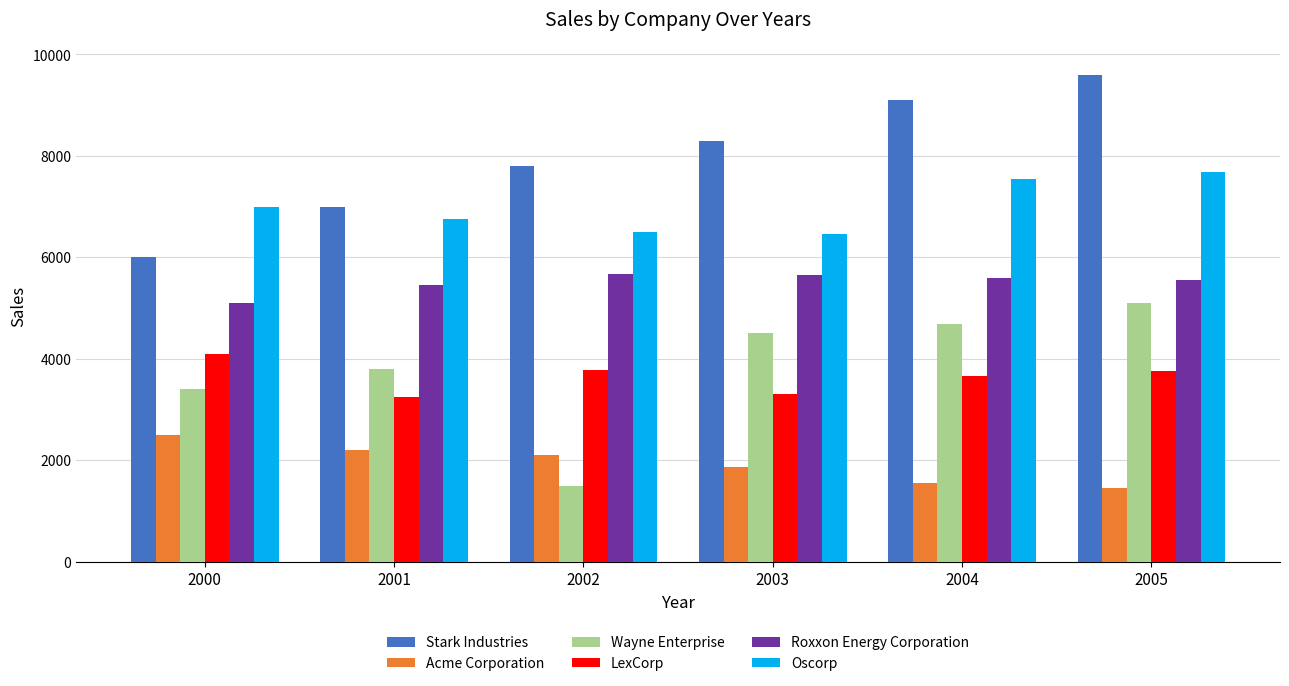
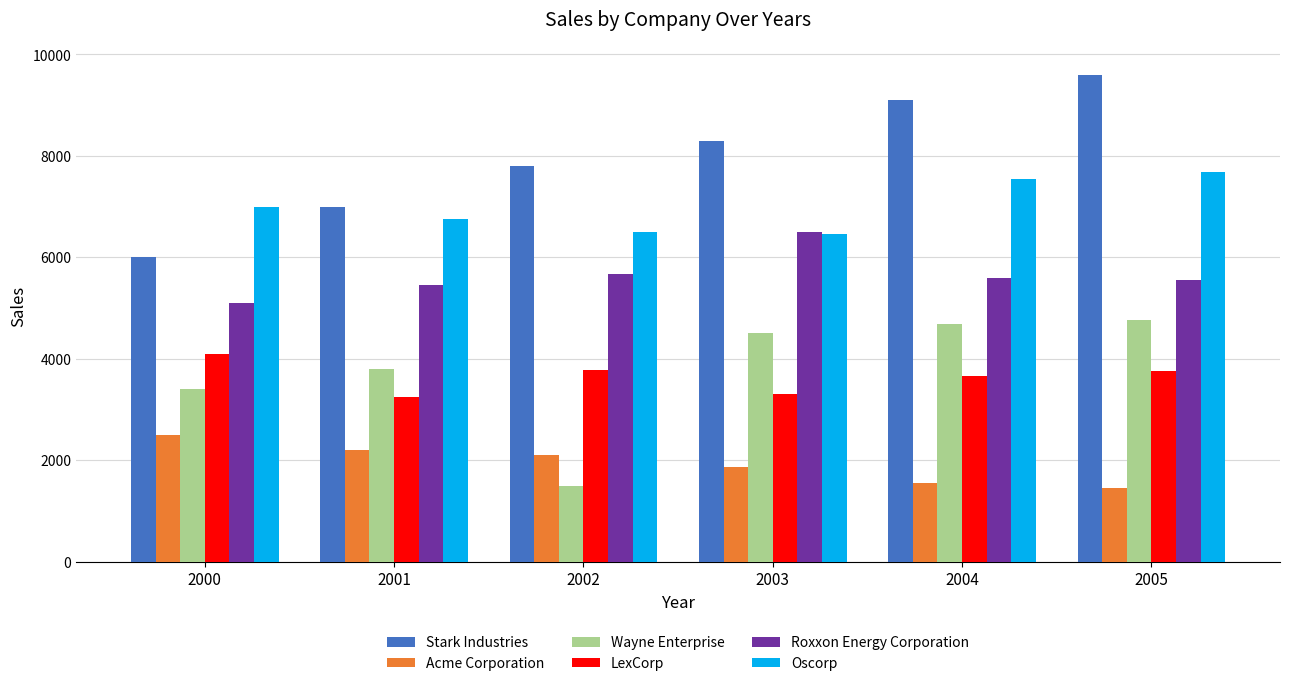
Roxxon Energy Corporation, 2003: 5700 -> 6500
Wayne Enterprise, 2005: 5100 -> 4800
